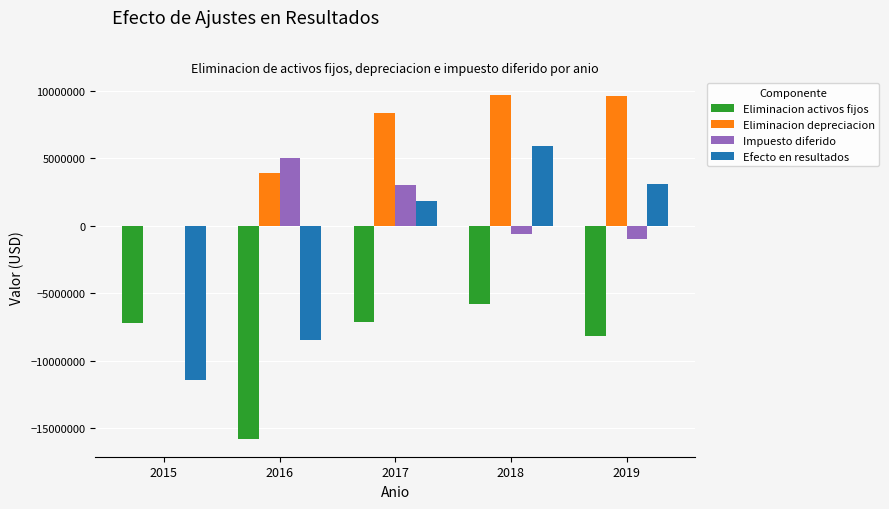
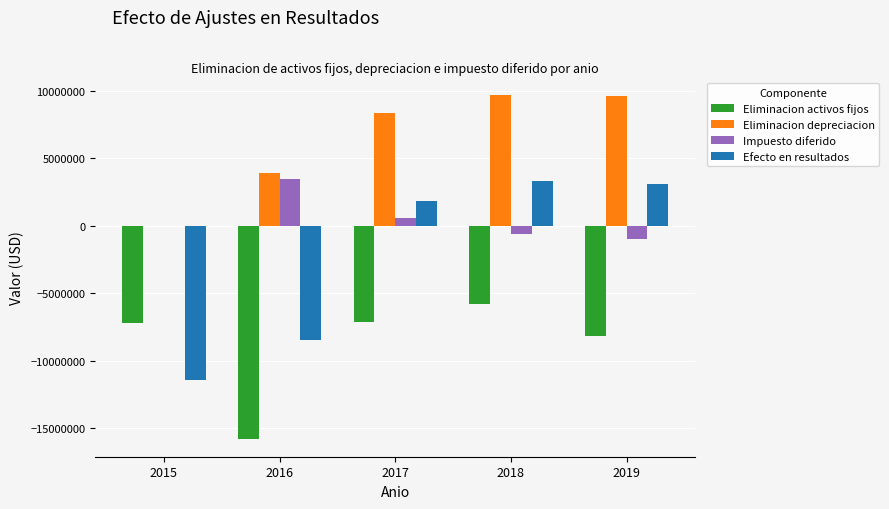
Impuesto diferido, 2016: 5000000 -> 3500000
Impuesto diferido, 2017: 3100000 -> 600000
Efecto en resultados, 2018: 5900000 -> 3300000
